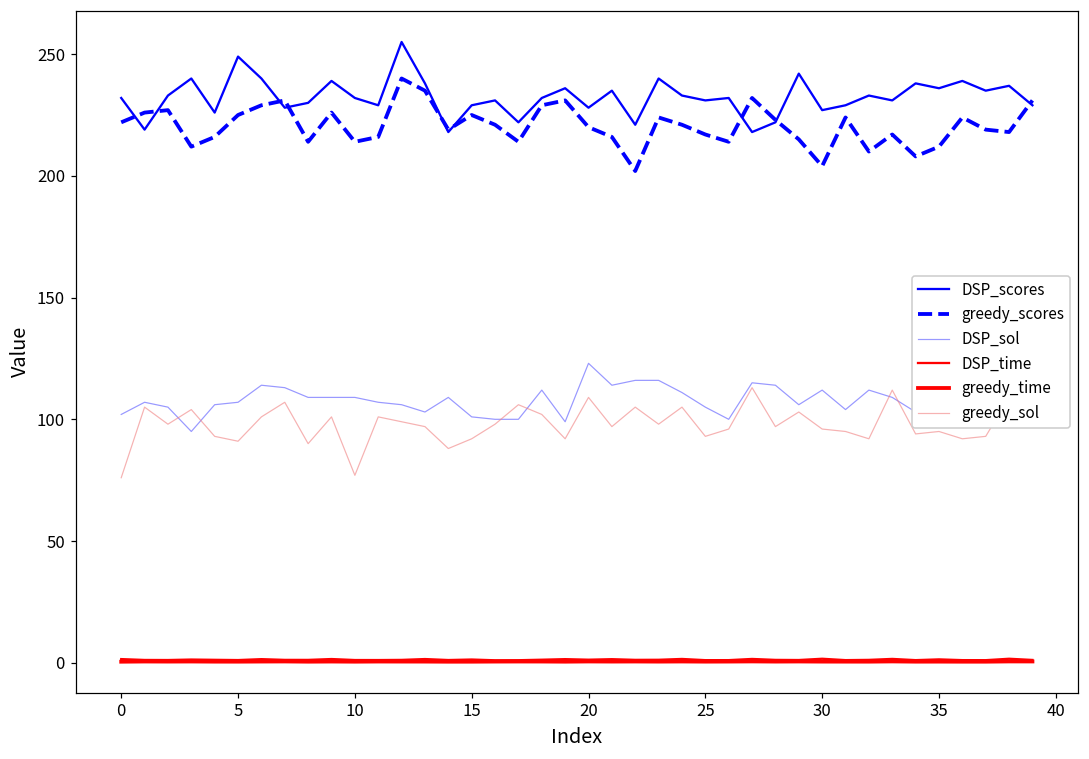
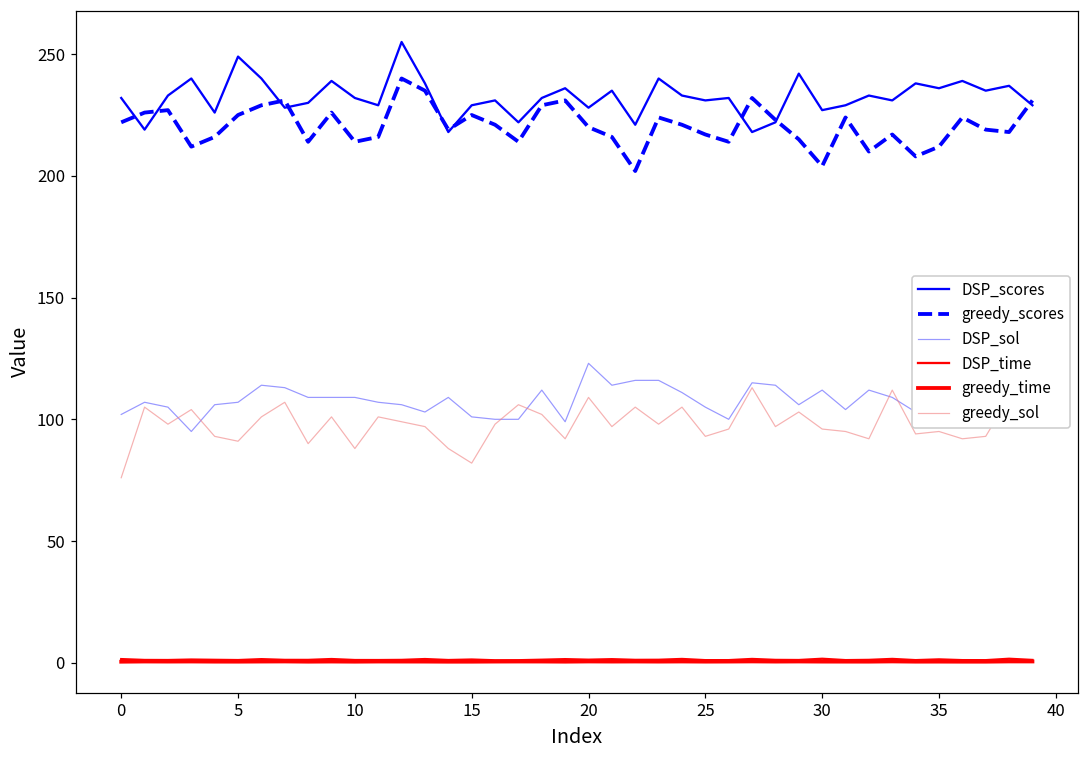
greedy_sol, 10: 77 -> 88
greedy_sol, 15: 92 -> 82
